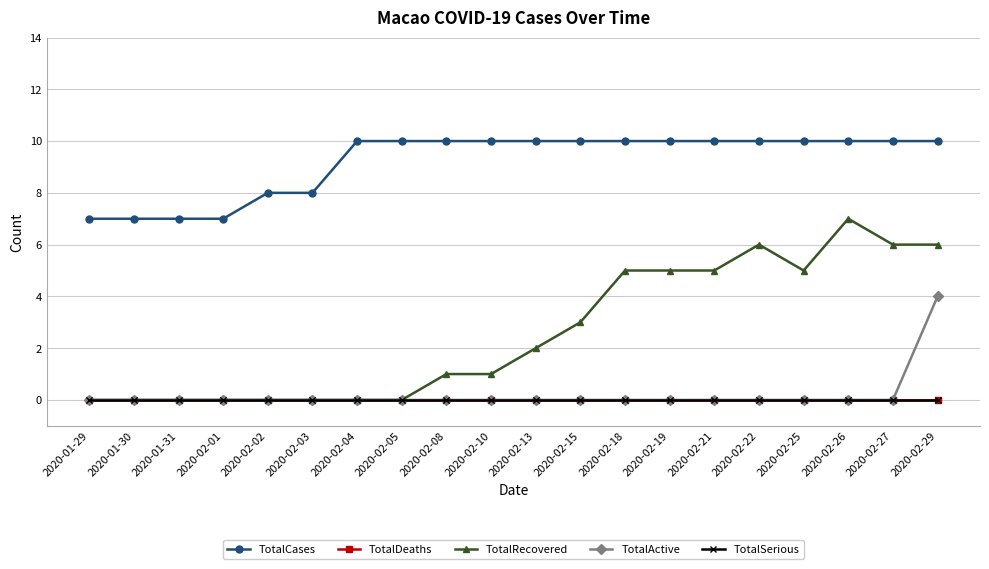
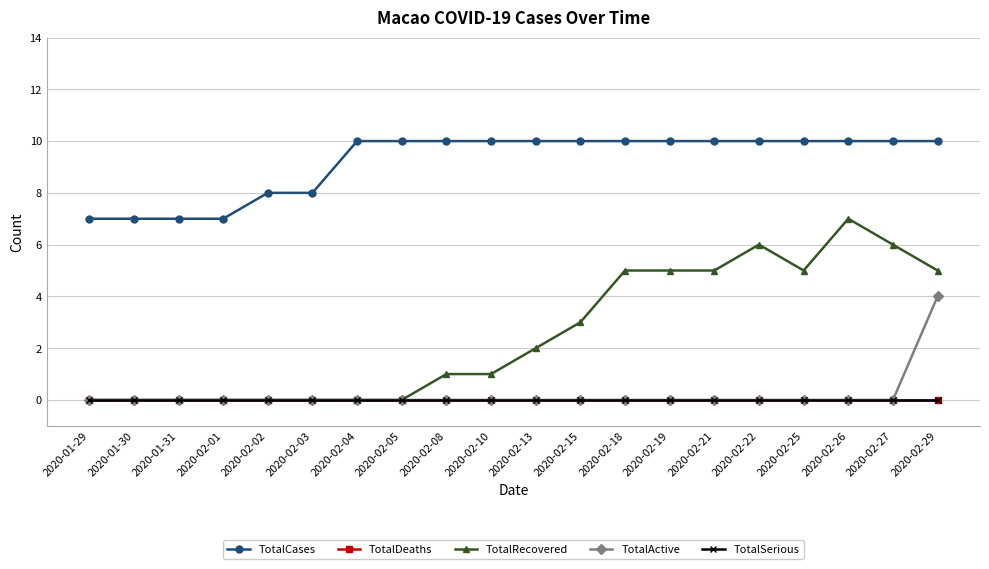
TotalRecovered, 2020-02-29: 6 -> 5
